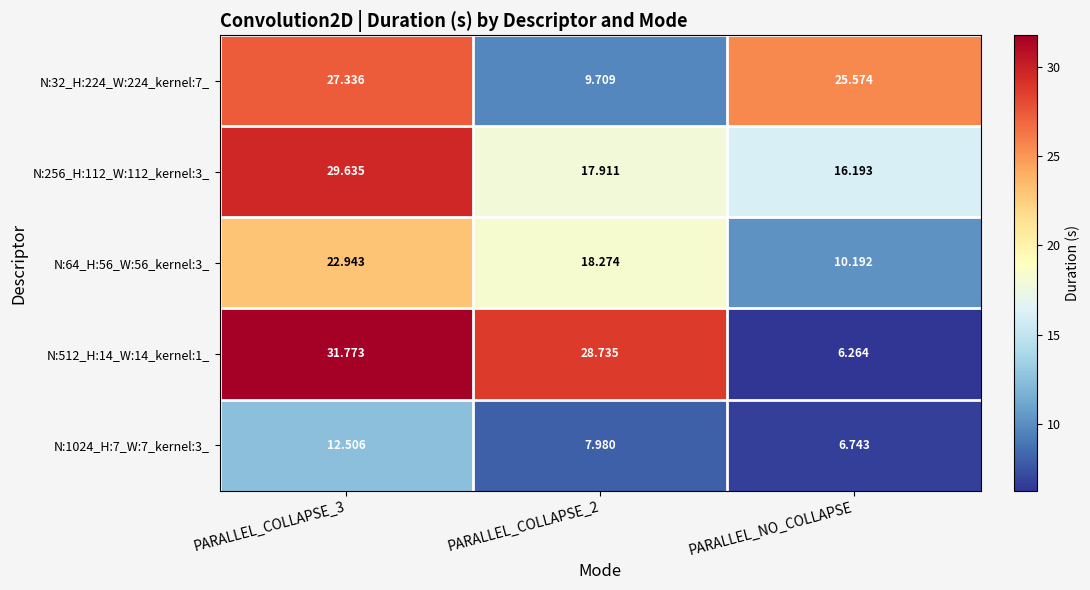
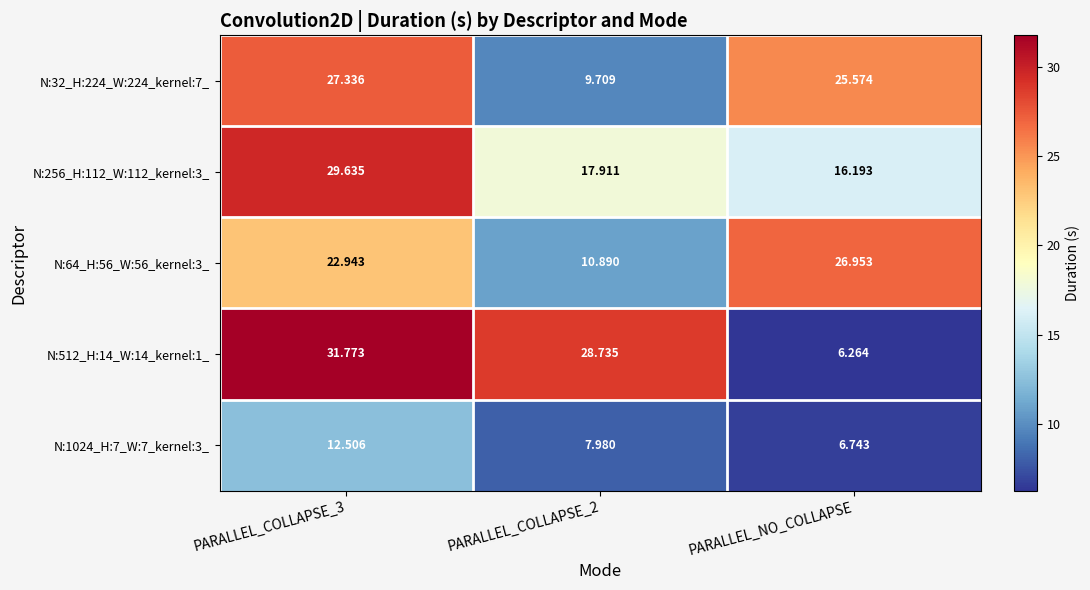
N:64_H:56_W:56_kernel:3_, PARALLEL_COLLAPSE_2: 18.274 -> 10.890
N:64_H:56_W:56_kernel:3_, PARALLEL_NO_COLLAPSE: 10.192 -> 26.953
